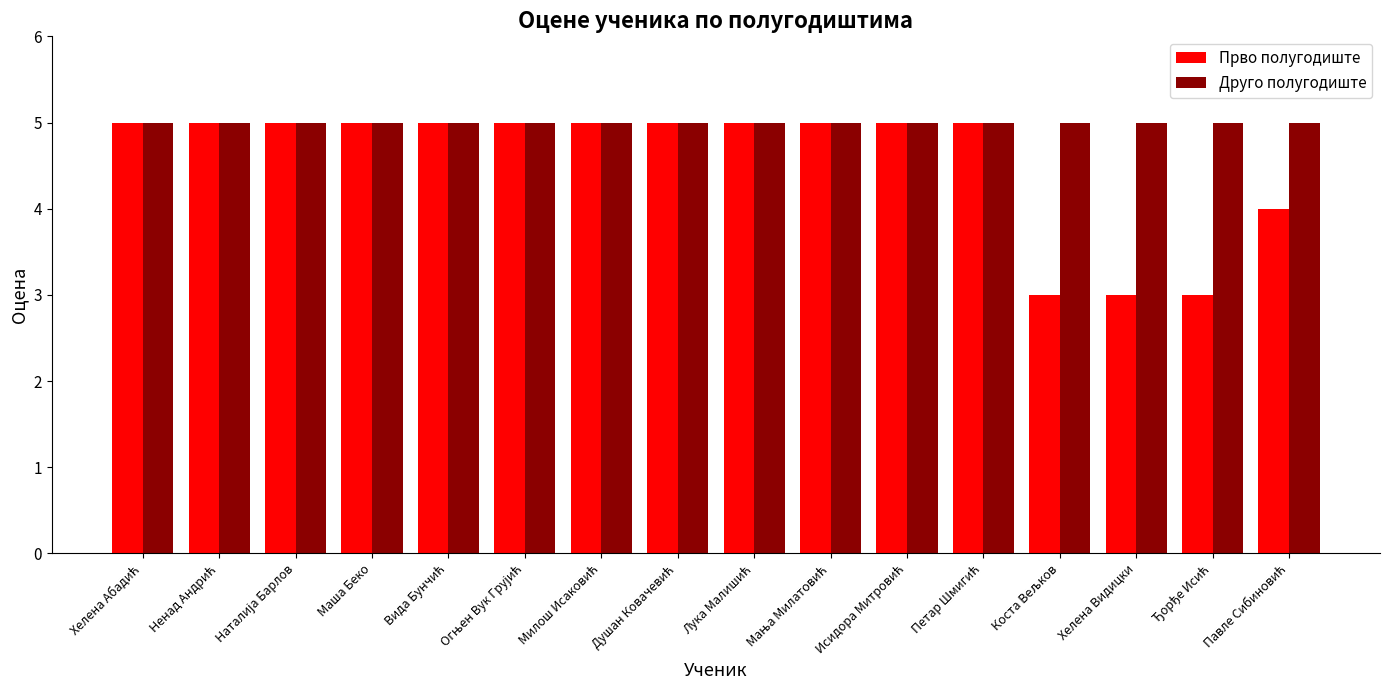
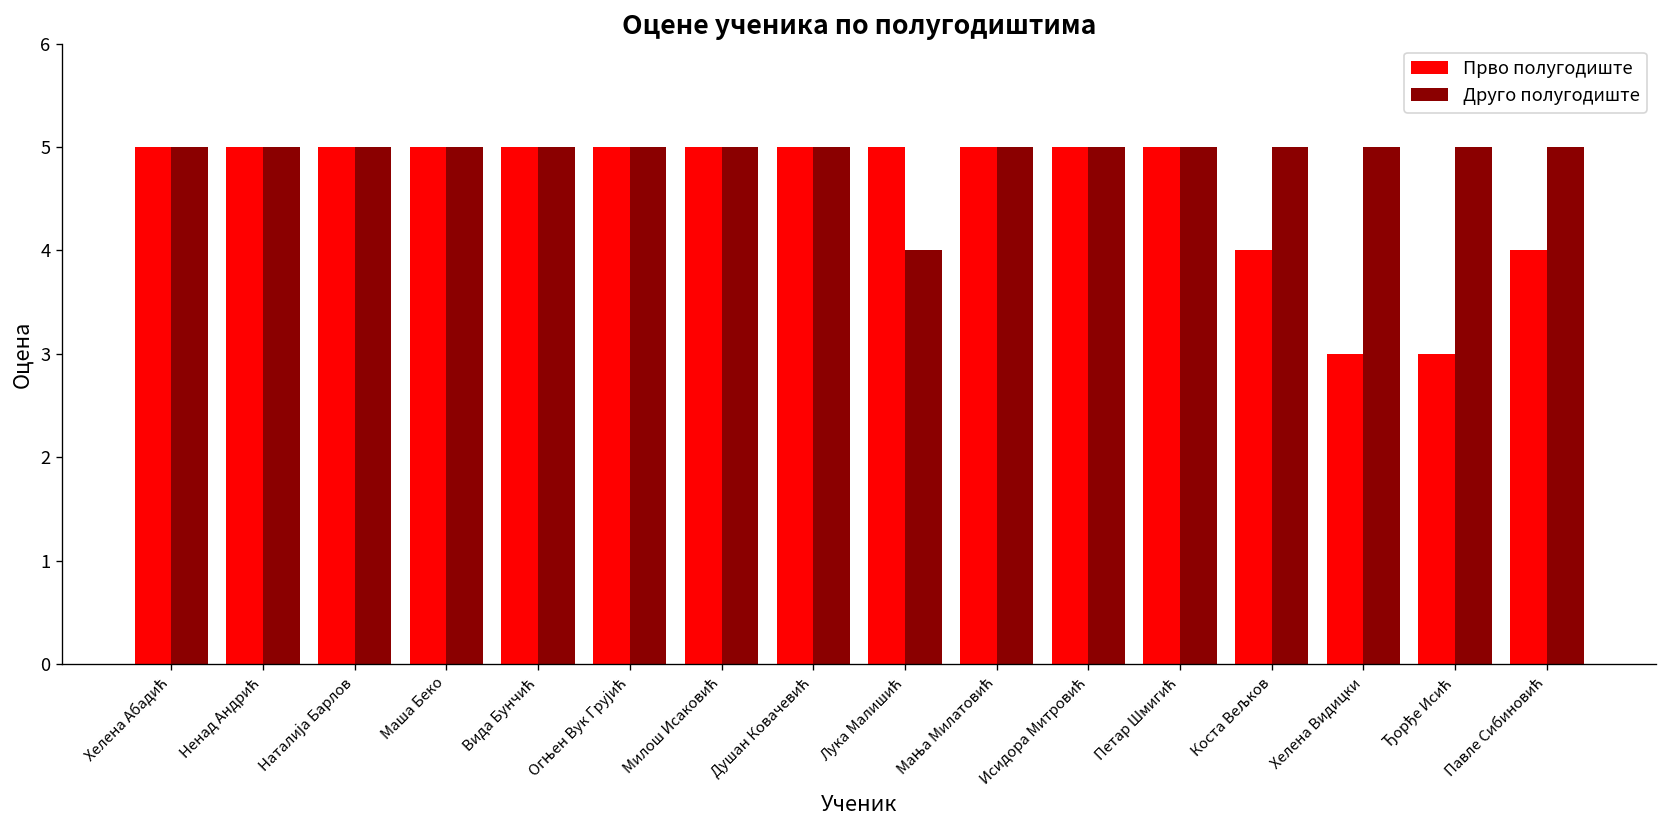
Друго полугодиште, Лука Малишић: 5 -> 4
Прво полугодиште, Коста Вељков: 3 -> 4
